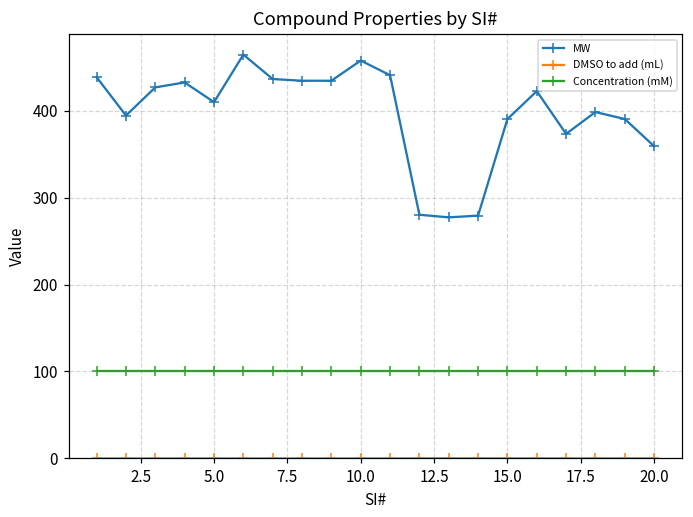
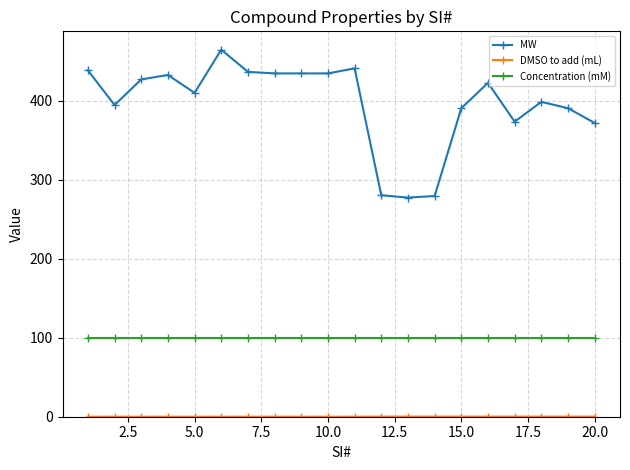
MW, 10.0: 460 -> 430
MW, 20.0: 360 -> 370
